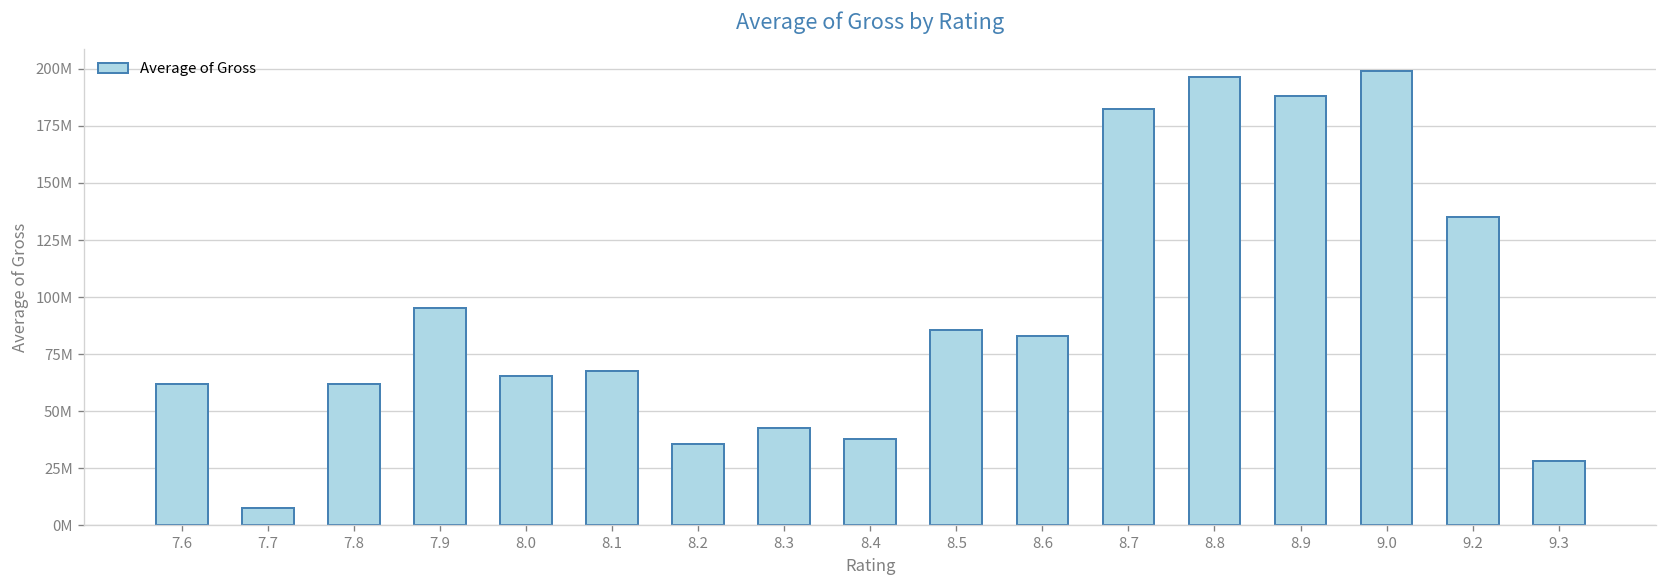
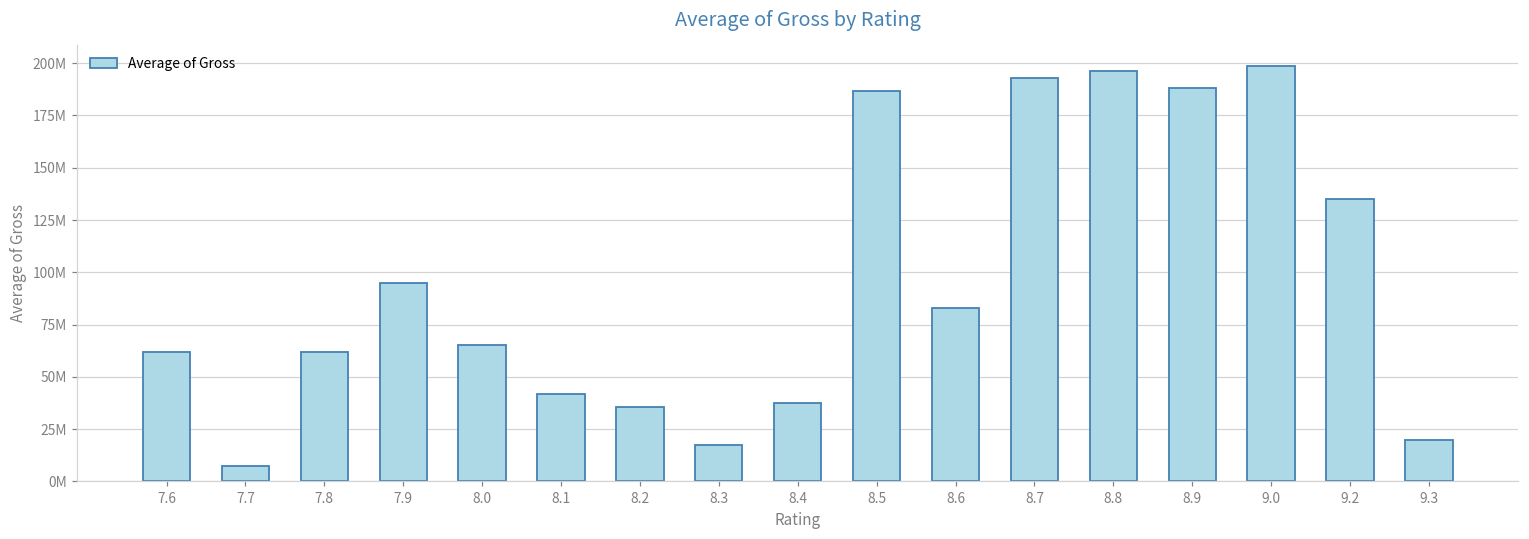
8.1: 68000000 -> 42000000
8.3: 43000000 -> 18000000
8.5: 86000000 -> 187000000
8.7: 182000000 -> 193000000
9.3: 28000000 -> 20000000
